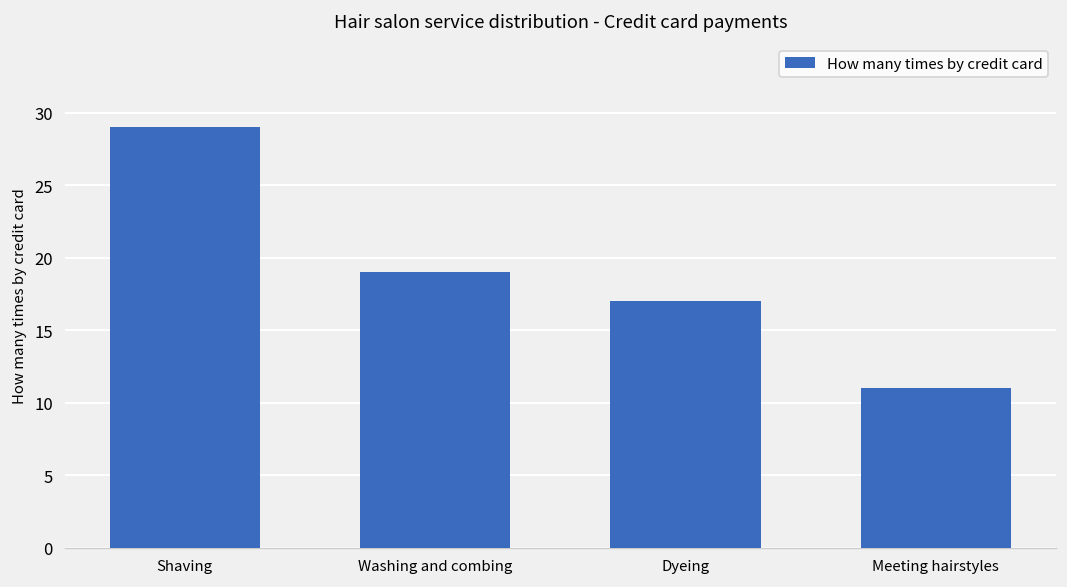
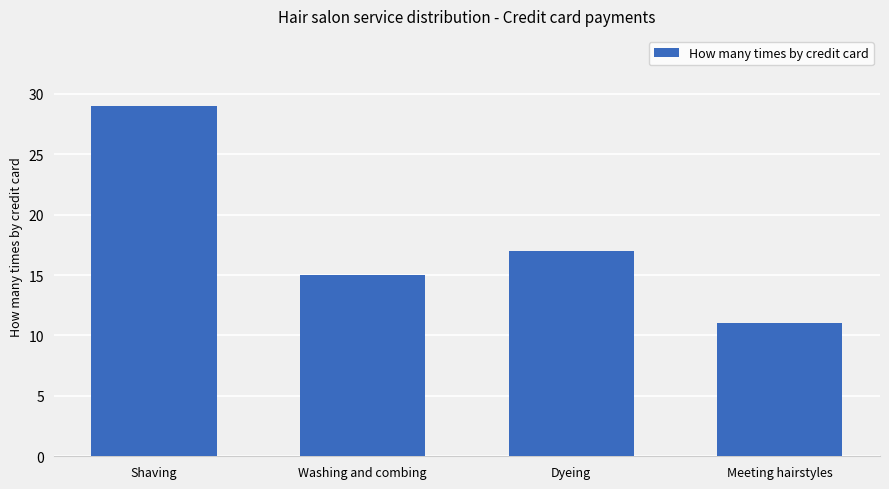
Washing and combing: 19 -> 15
